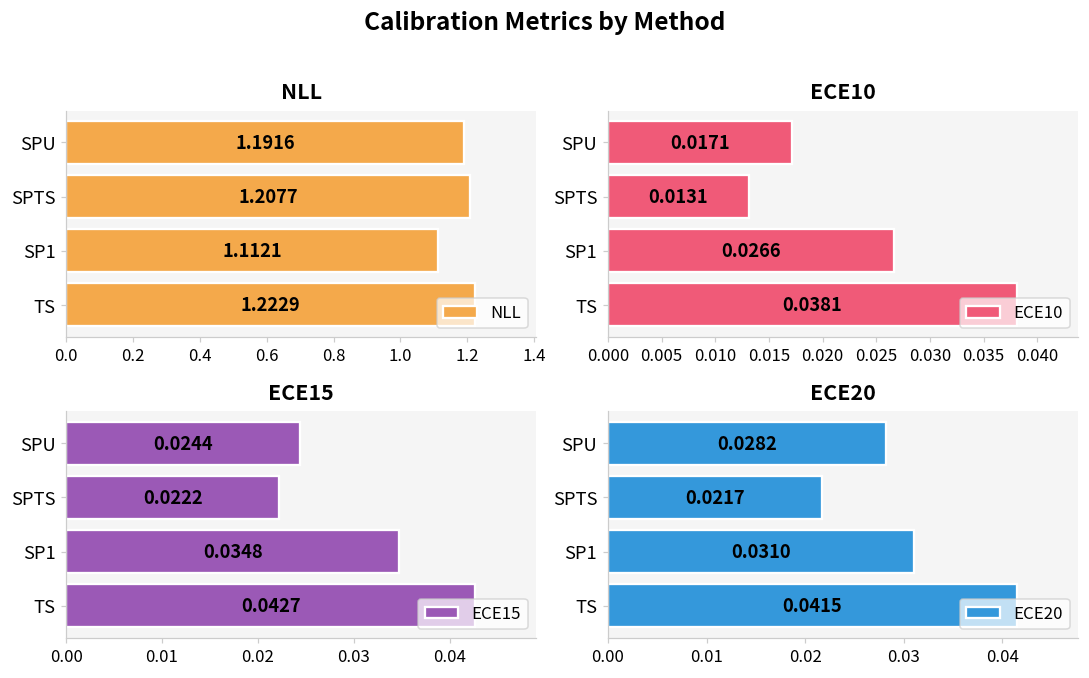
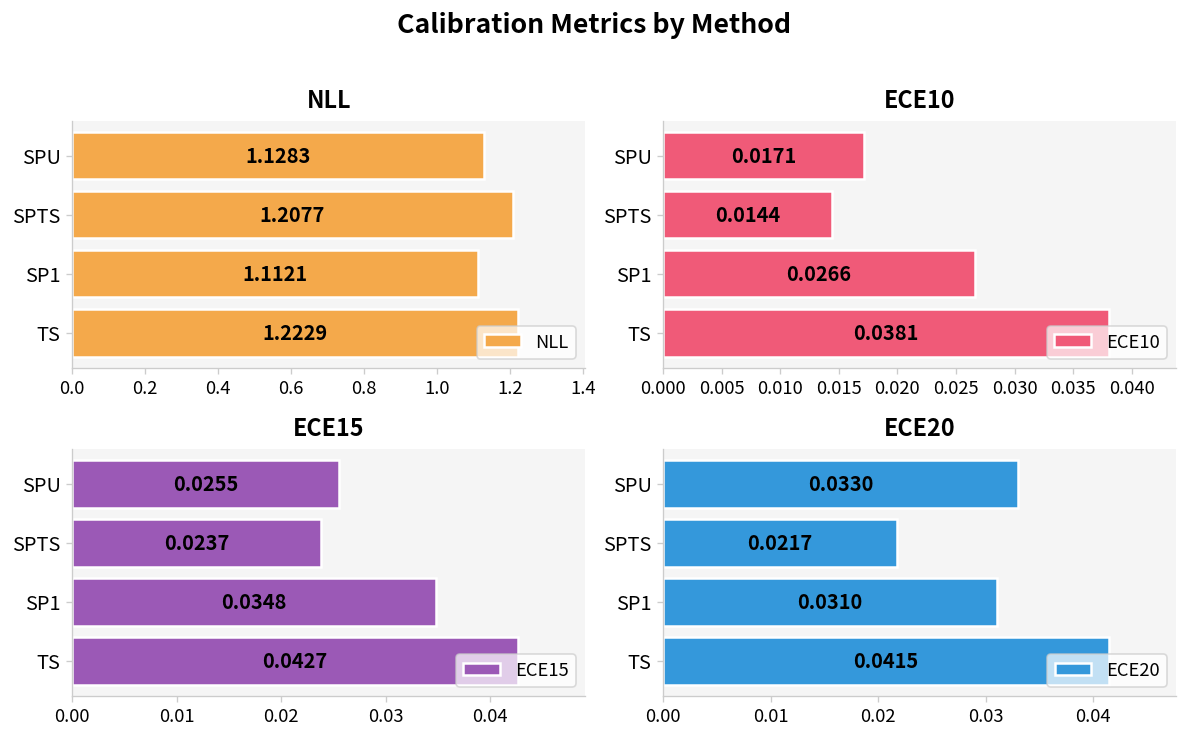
NLL, SPU: 1.1916 -> 1.1283
ECE10, SPTS: 0.0131 -> 0.0144
ECE15, SPU: 0.0244 -> 0.0255
ECE15, SPTS: 0.0222 -> 0.0237
ECE20, SPU: 0.0282 -> 0.0330
